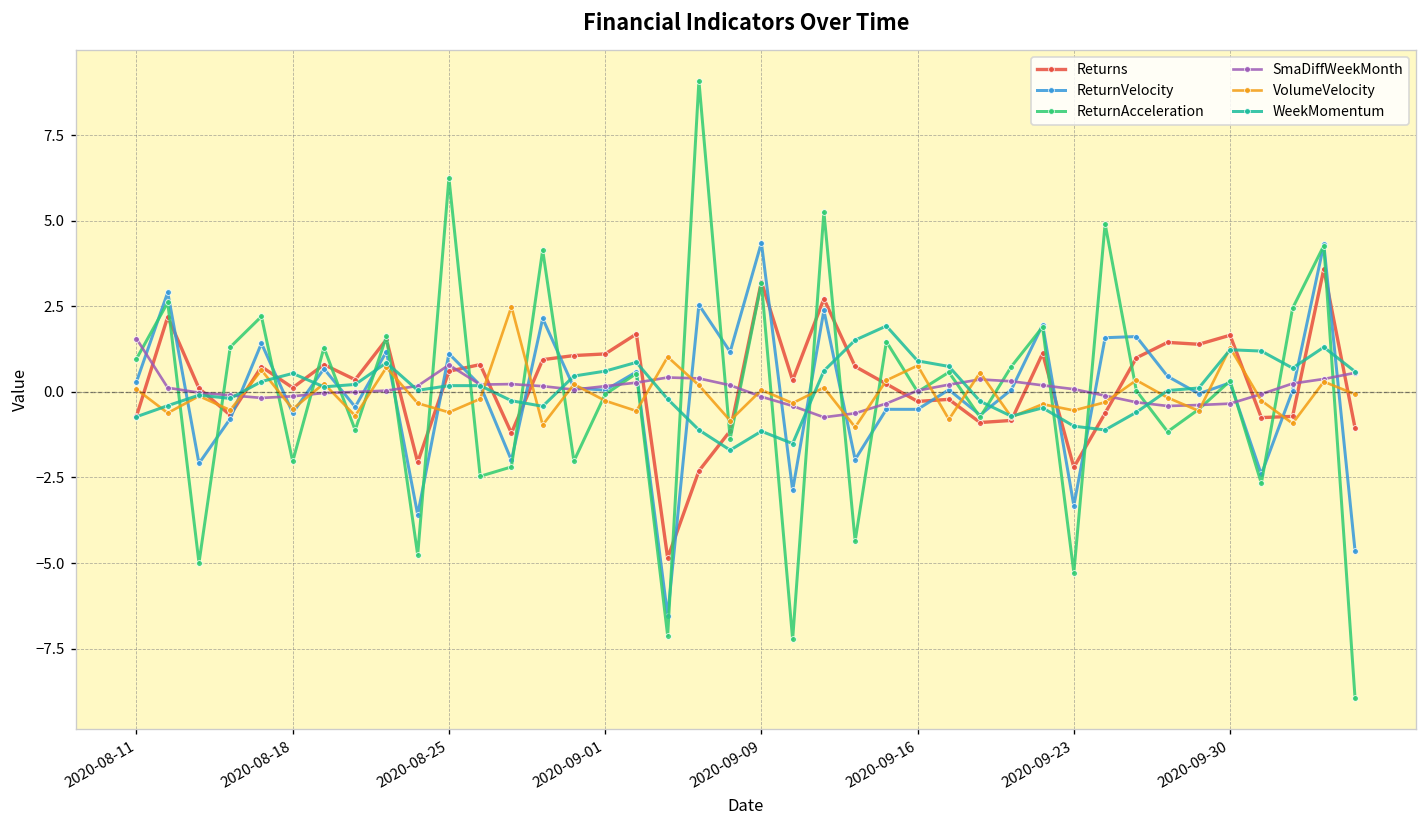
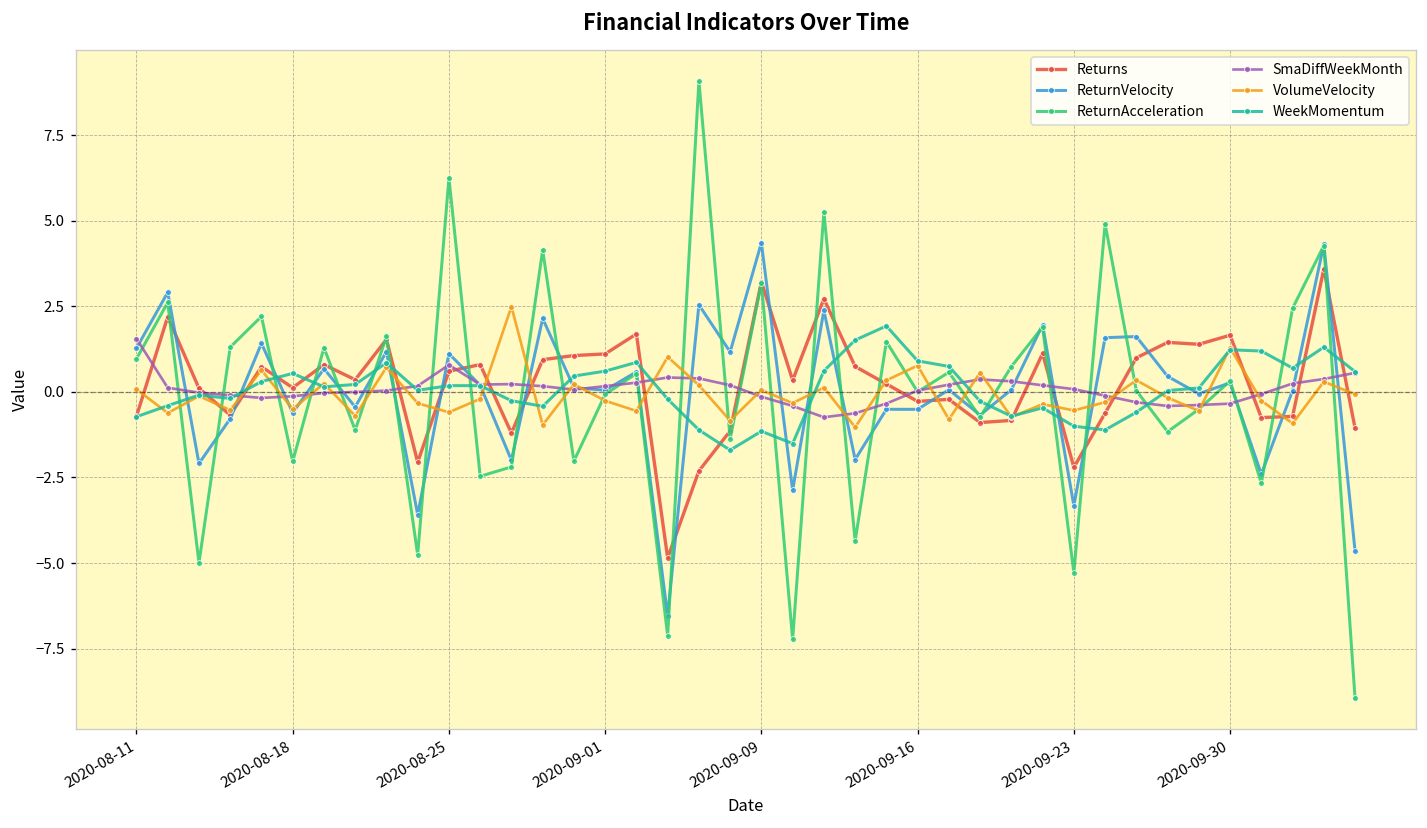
ReturnVelocity, 2020-08-11: 0.3 -> 1.3
